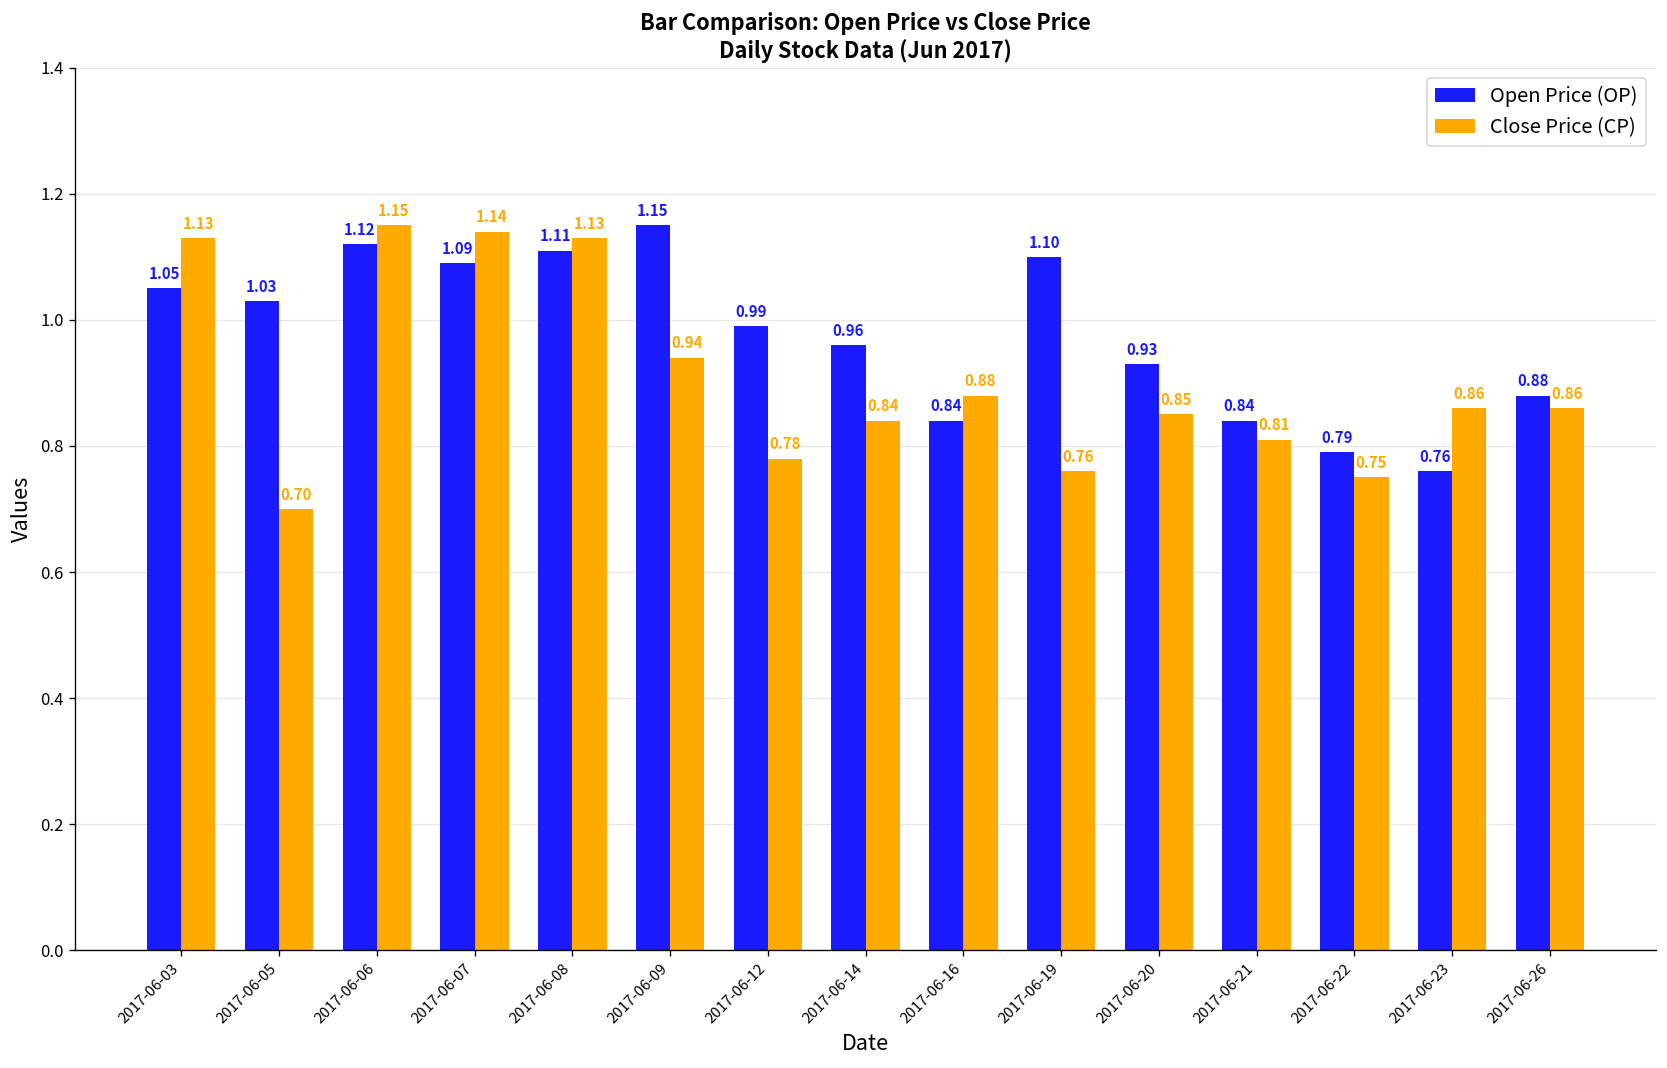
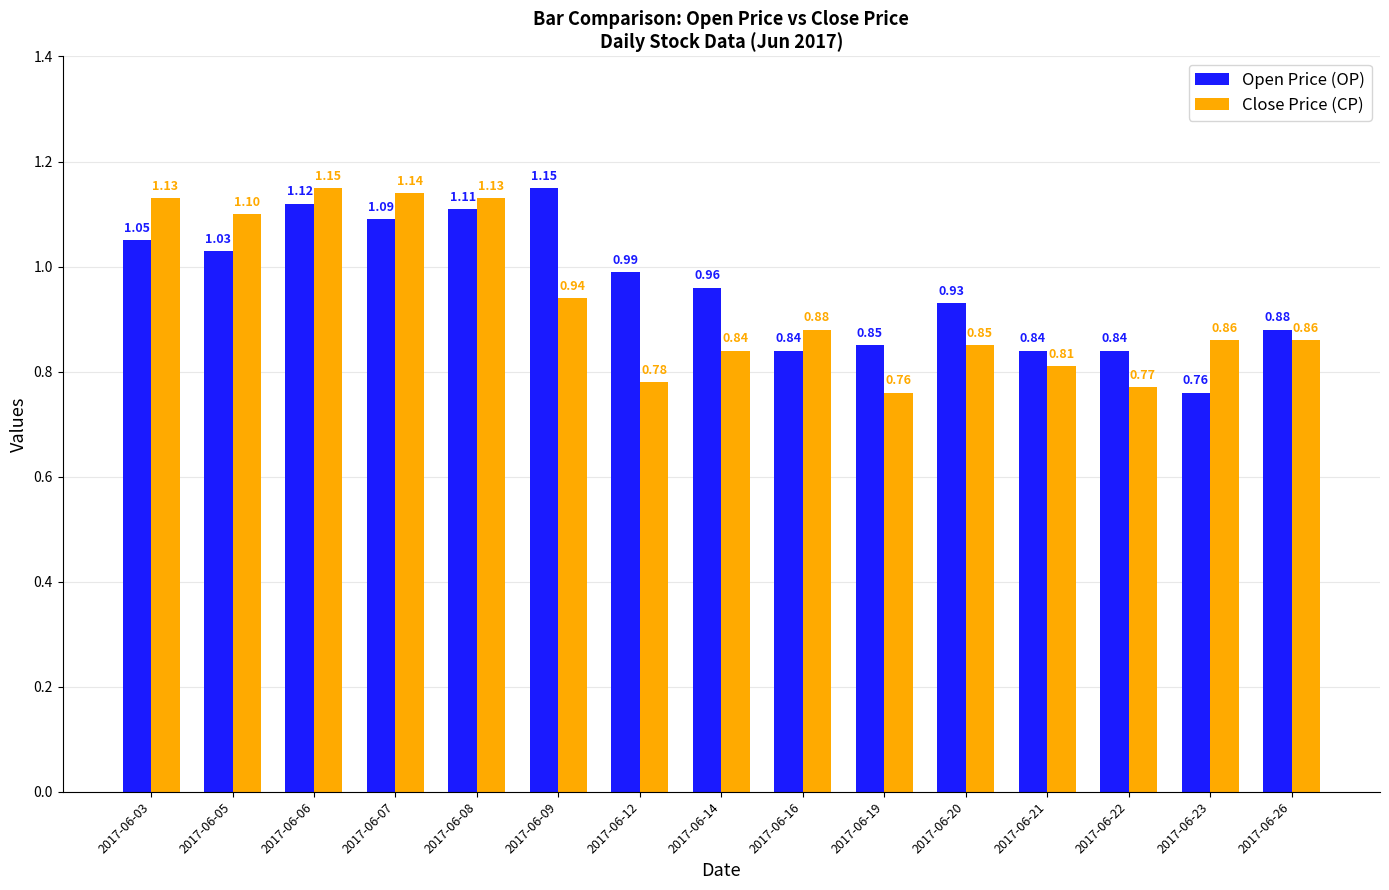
Close Price (CP), 2017-06-05: 0.70 -> 1.10
Open Price (OP), 2017-06-19: 1.10 -> 0.85
Open Price (OP), 2017-06-22: 0.79 -> 0.84
Close Price (CP), 2017-06-22: 0.75 -> 0.77
